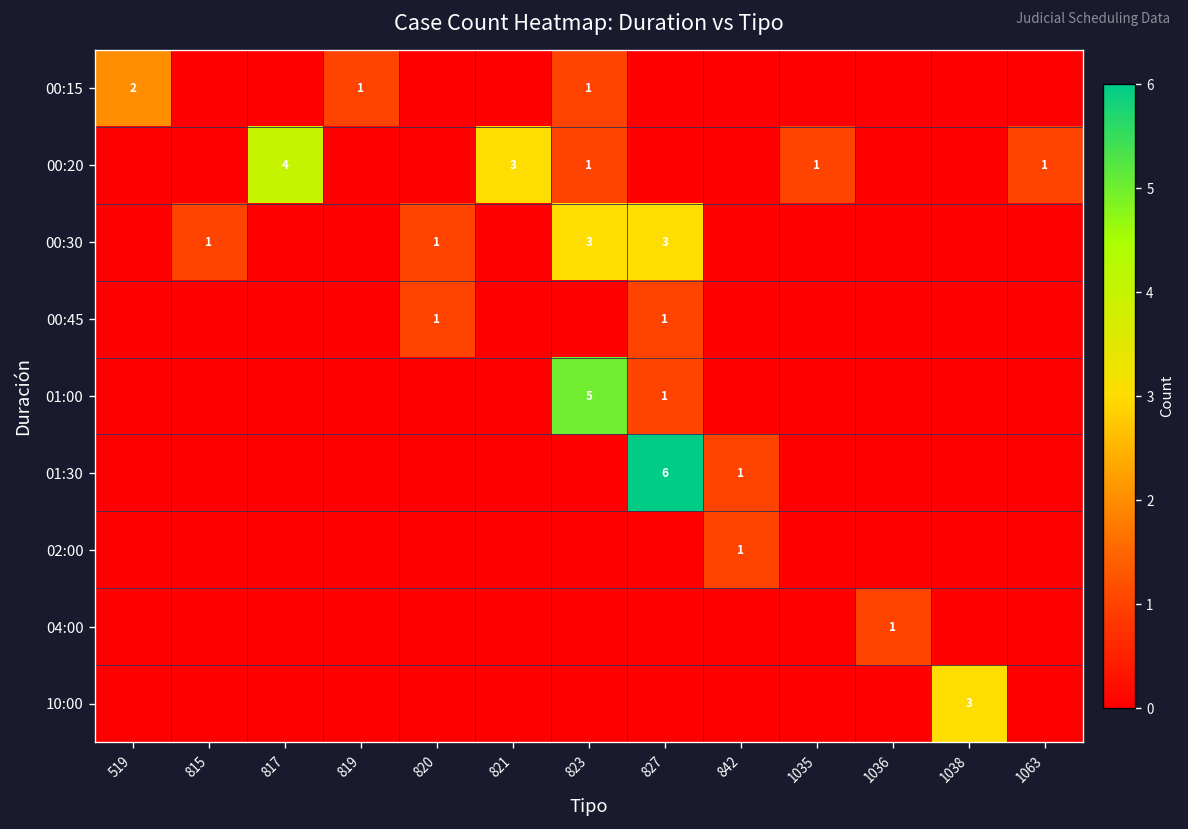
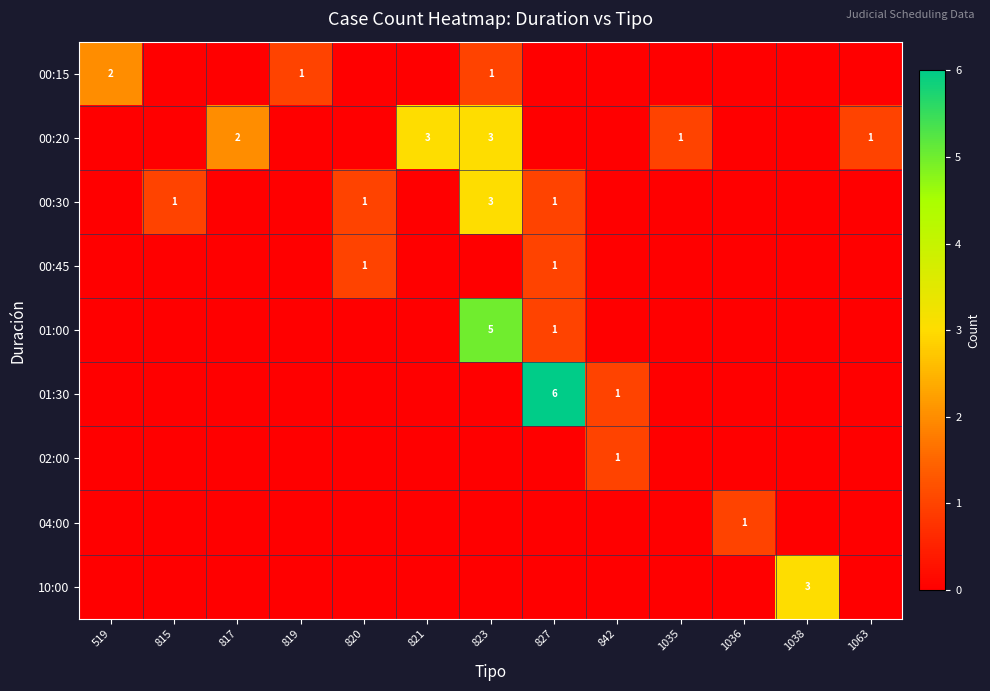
00:20, 817: 4 -> 2
00:20, 823: 1 -> 3
00:30, 827: 3 -> 1
